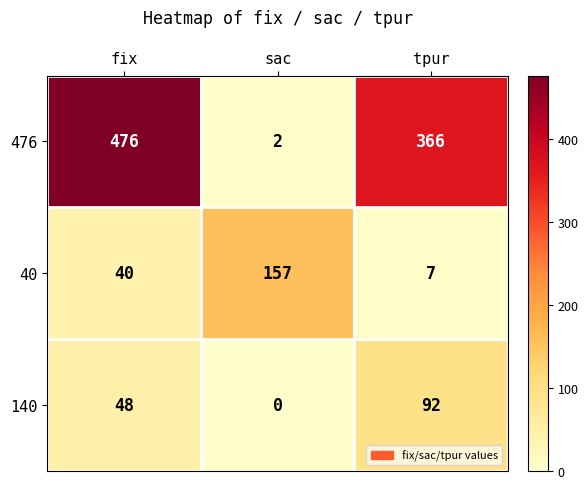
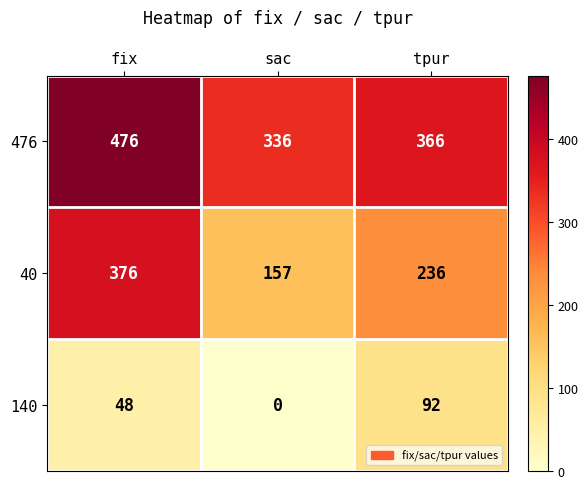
476, sac: 2 -> 336
40, fix: 40 -> 376
40, tpur: 7 -> 236
